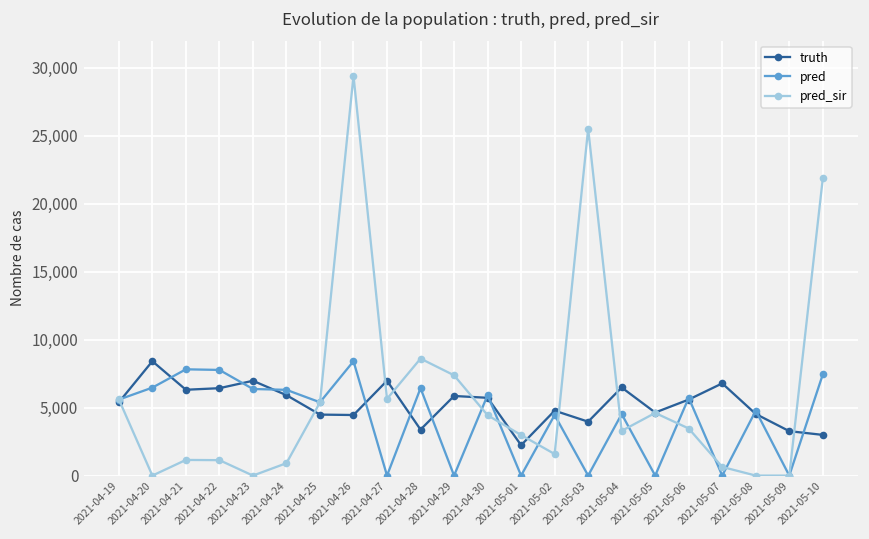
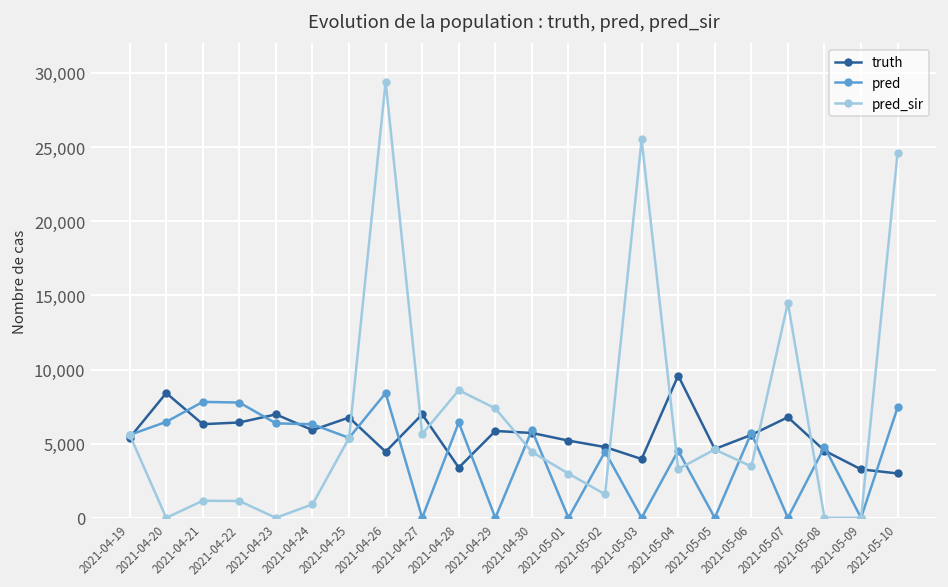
truth, 2021-04-25: 4,500 -> 6,800
truth, 2021-05-01: 2,200 -> 5,200
truth, 2021-05-04: 6,500 -> 9,600
pred_sir, 2021-05-07: 600 -> 14,500
pred_sir, 2021-05-10: 21,900 -> 24,600
